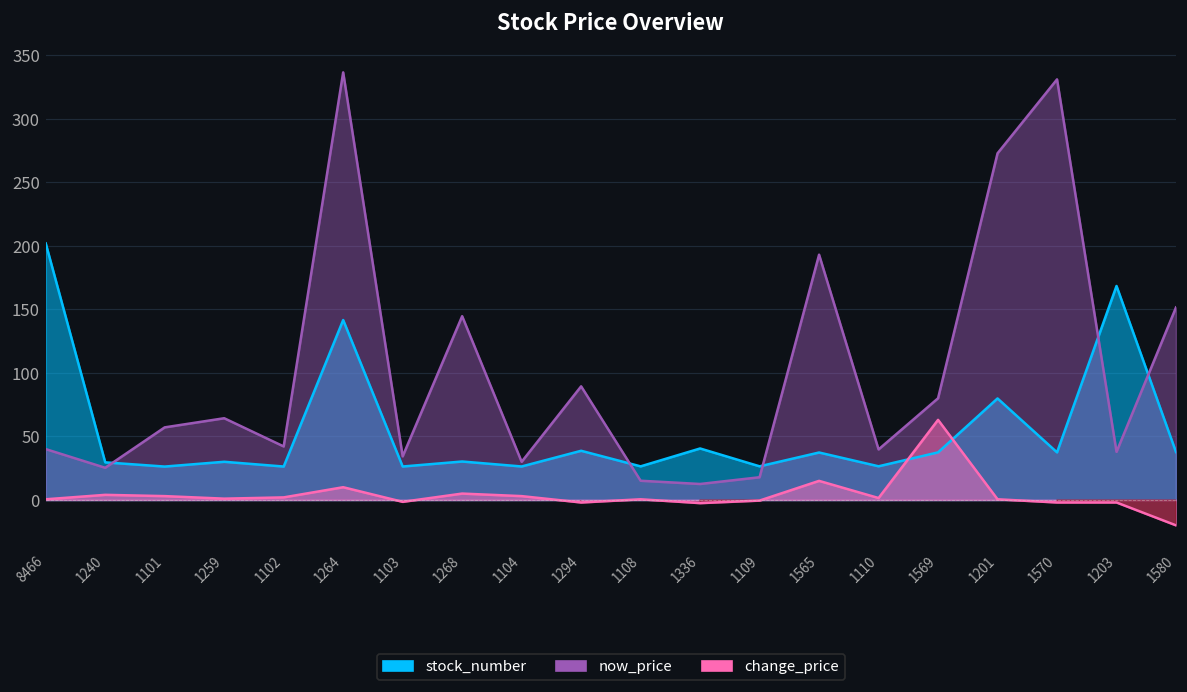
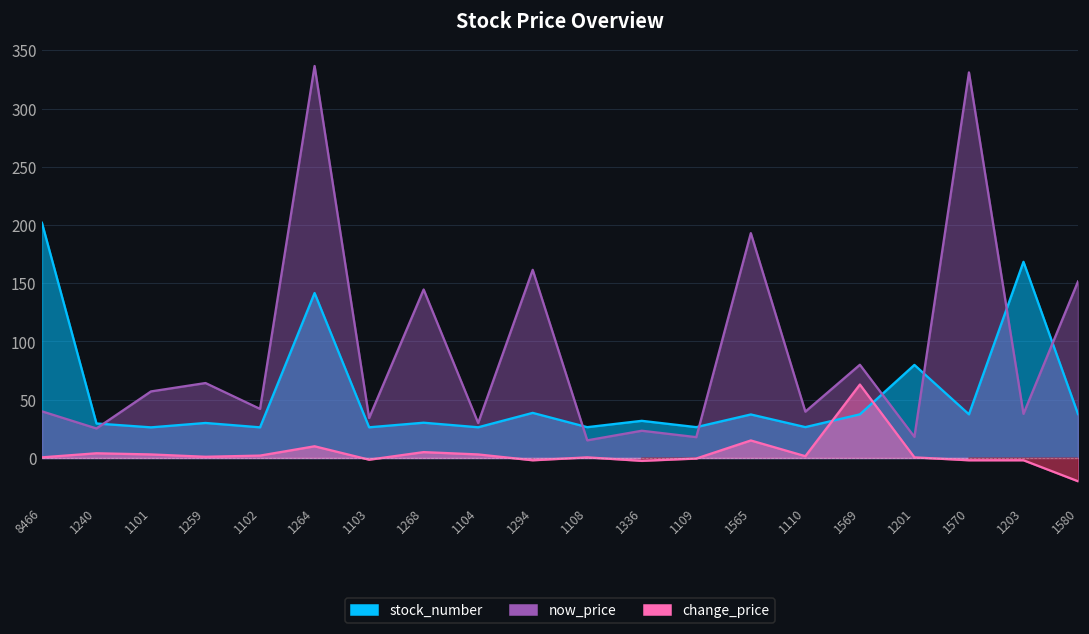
now_price, 1294: 89 -> 162
stock_number, 1336: 40 -> 32
now_price, 1336: 13 -> 23
now_price, 1201: 273 -> 18
